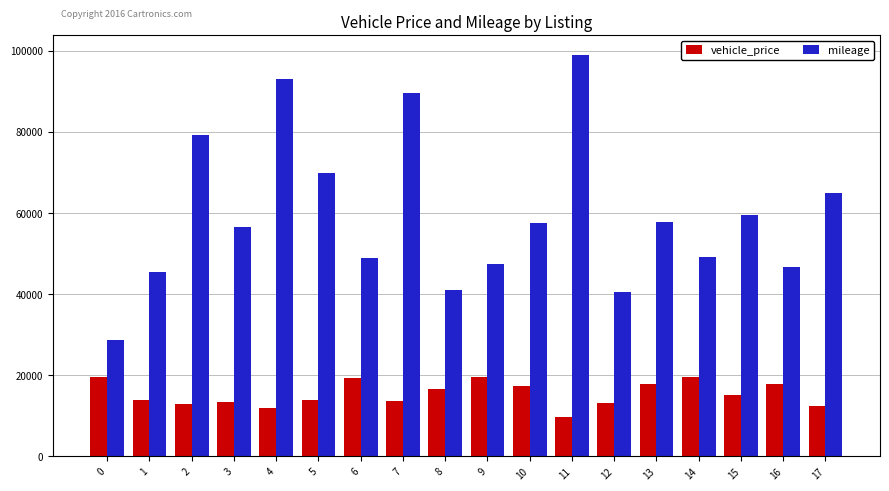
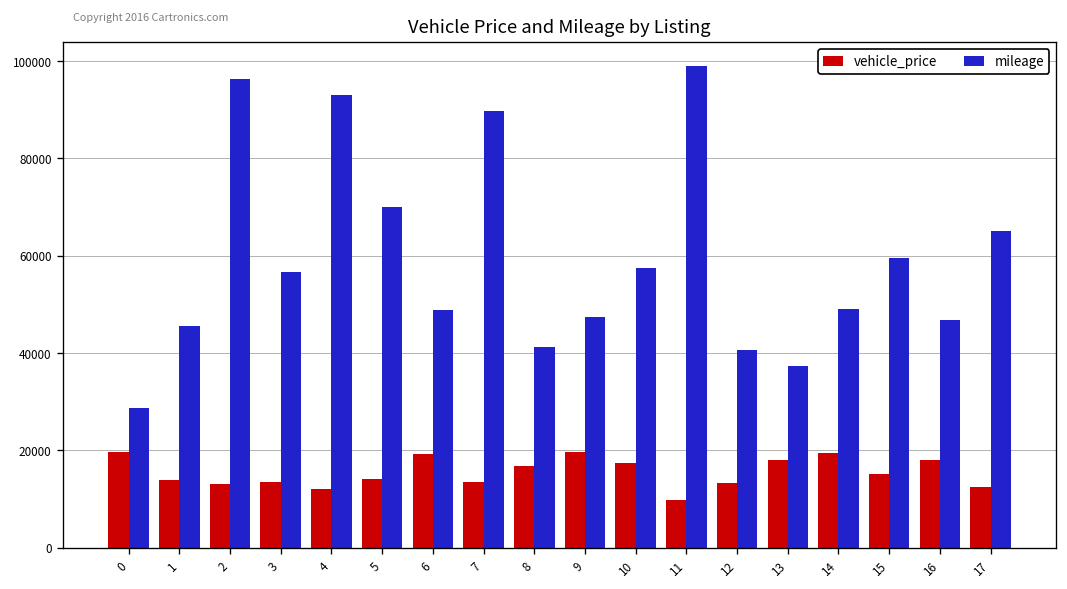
mileage, 2: 79000 -> 96000
mileage, 13: 58000 -> 37000
